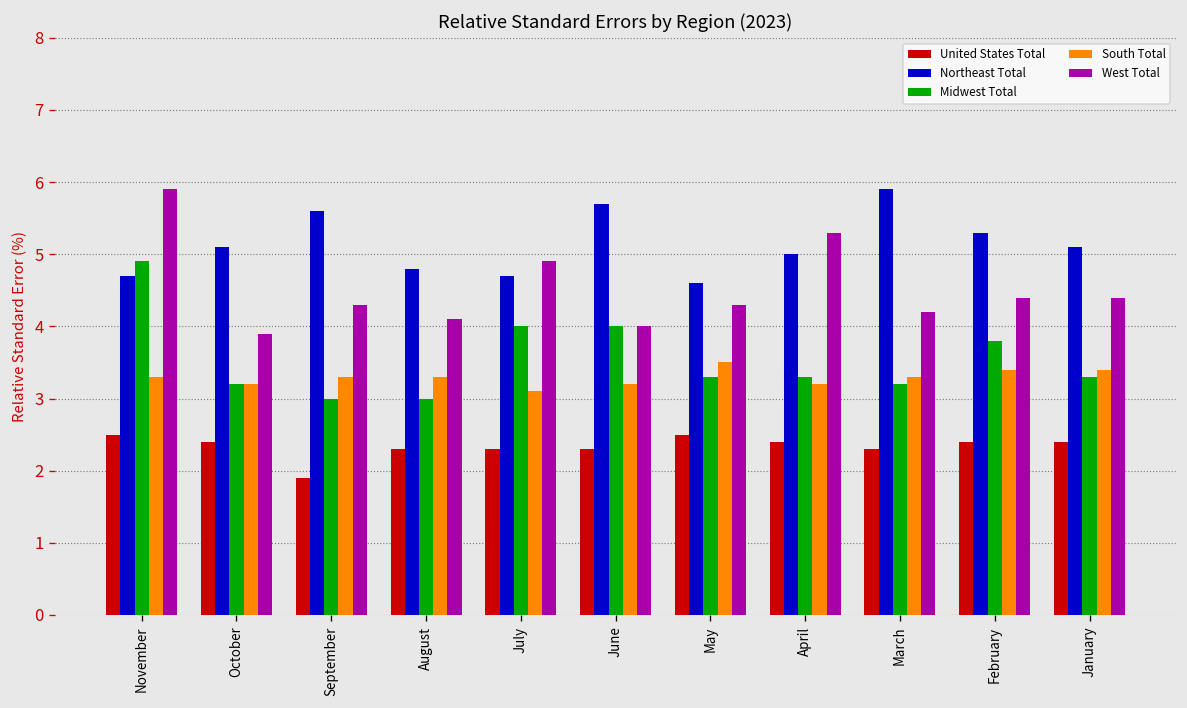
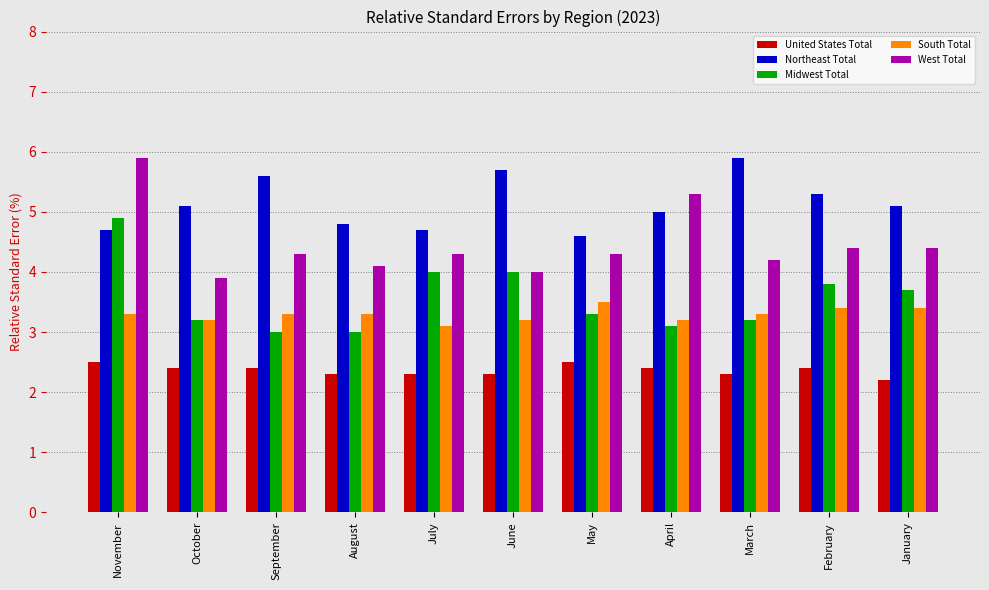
United States Total, September: 1.9 -> 2.4
West Total, July: 4.9 -> 4.3
Midwest Total, April: 3.3 -> 3.1
United States Total, January: 2.4 -> 2.2
Midwest Total, January: 3.3 -> 3.7
